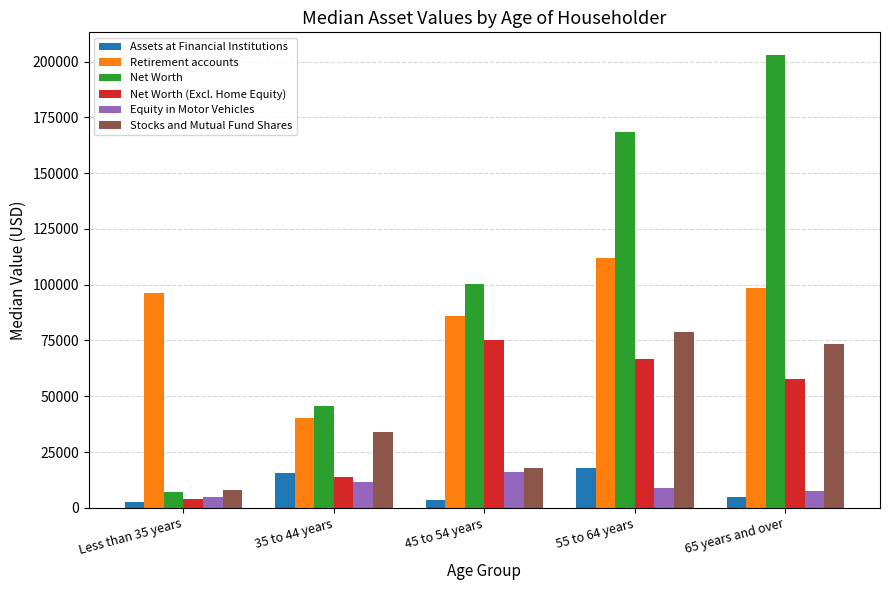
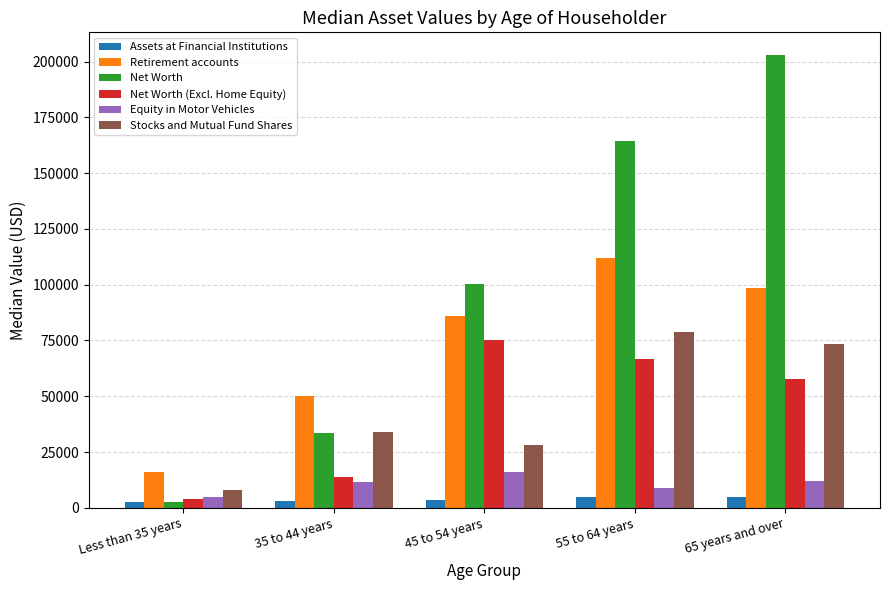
Retirement accounts, Less than 35 years: 96000 -> 16000
Net Worth, Less than 35 years: 7000 -> 2000
Assets at Financial Institutions, 35 to 44 years: 15000 -> 3000
Retirement accounts, 35 to 44 years: 40000 -> 50000
Net Worth, 35 to 44 years: 46000 -> 34000
Stocks and Mutual Fund Shares, 45 to 54 years: 18000 -> 28000
Assets at Financial Institutions, 55 to 64 years: 18000 -> 5000
Net Worth, 55 to 64 years: 169000 -> 164000
Equity in Motor Vehicles, 65 years and over: 8000 -> 12000
